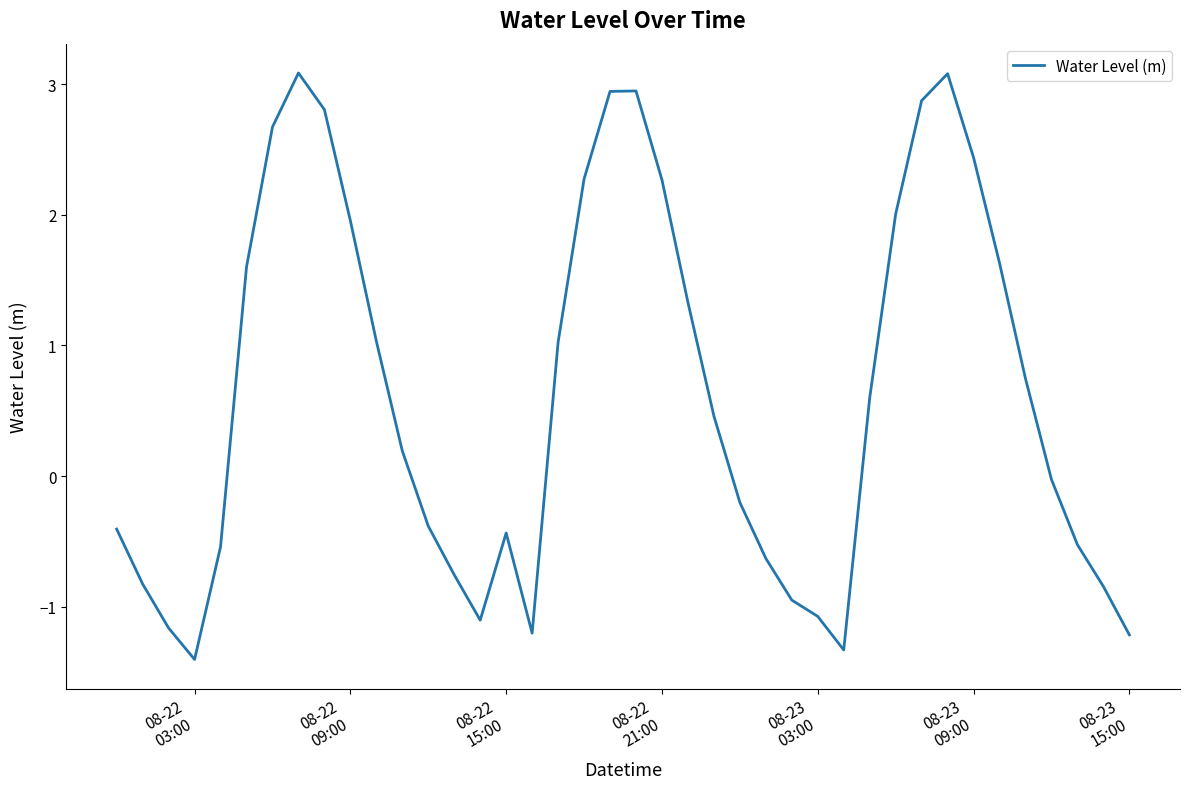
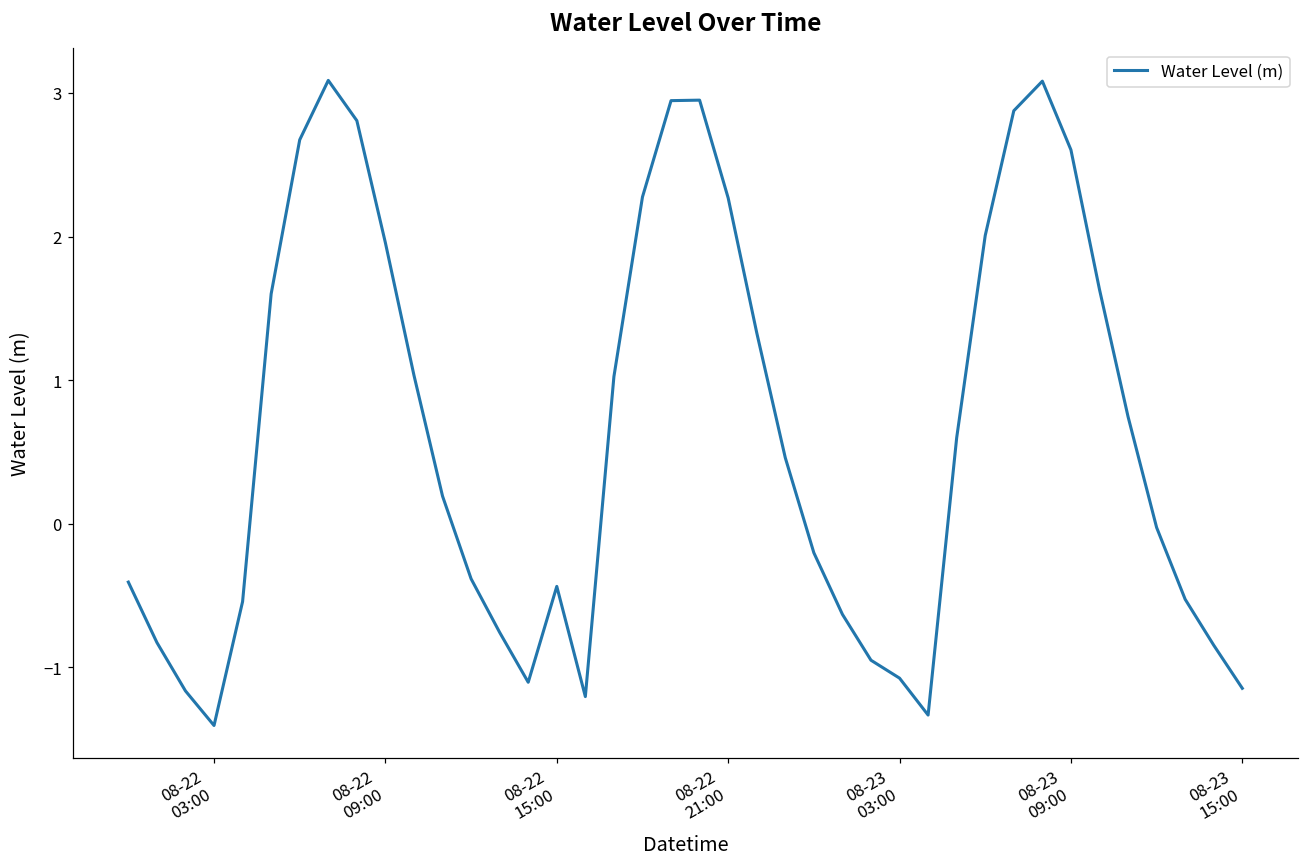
08-23 09:00: 2.44 -> 2.60
08-23 15:00: -1.22 -> -1.15
